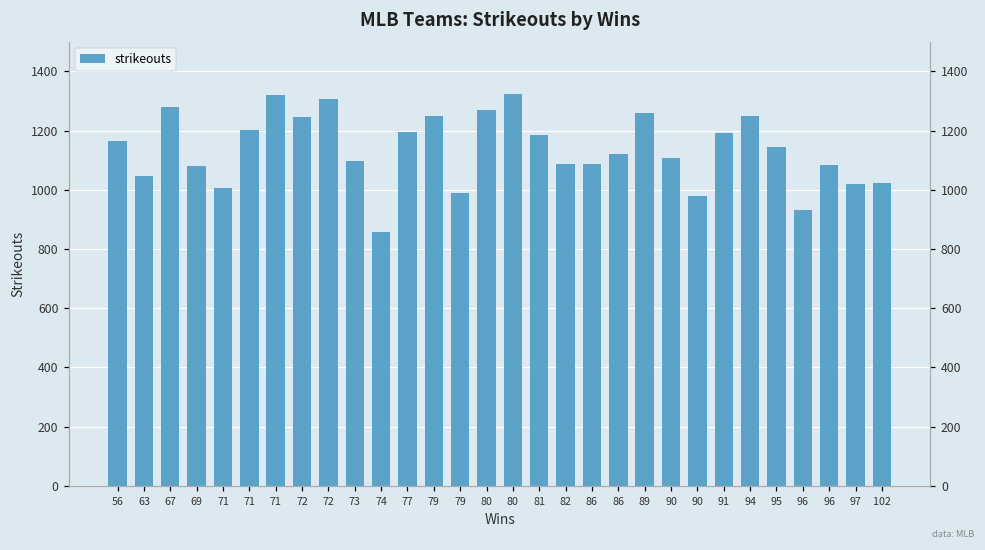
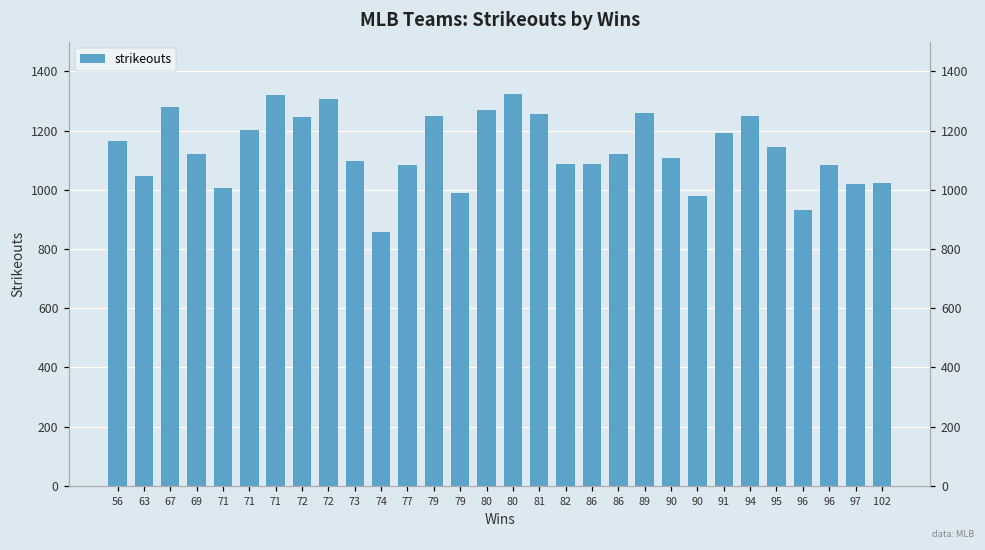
69: 1080 -> 1120
77: 1200 -> 1090
81: 1180 -> 1260
